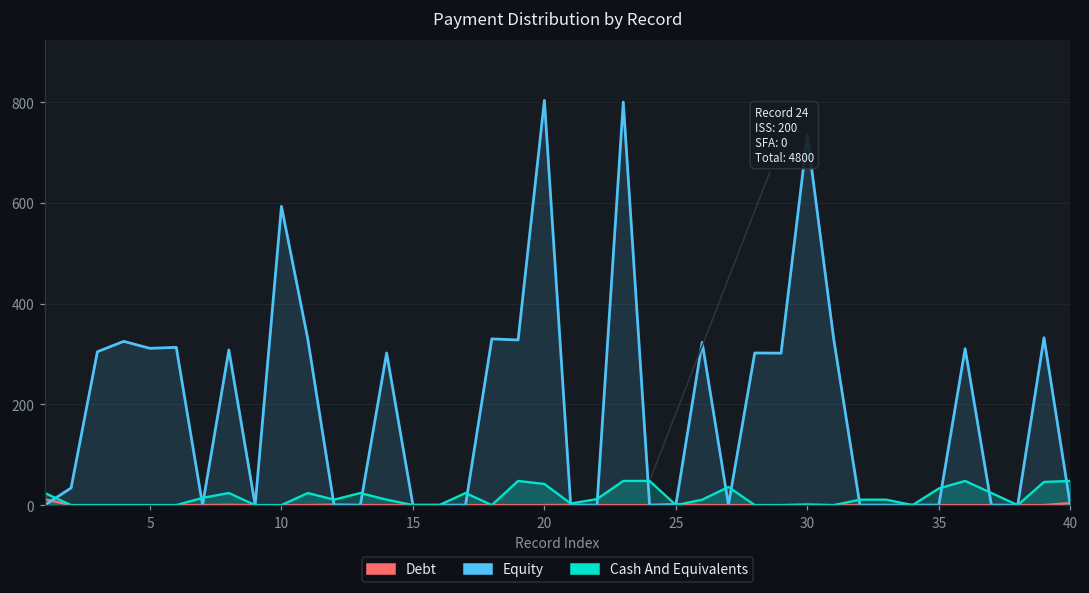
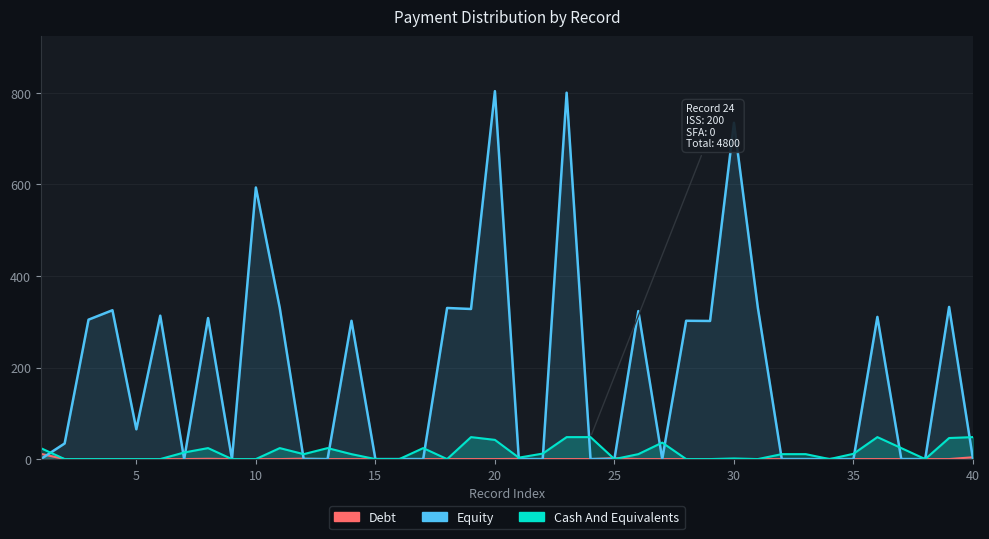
Equity, 5: 310 -> 70
Cash And Equivalents, 35: 30 -> 10
